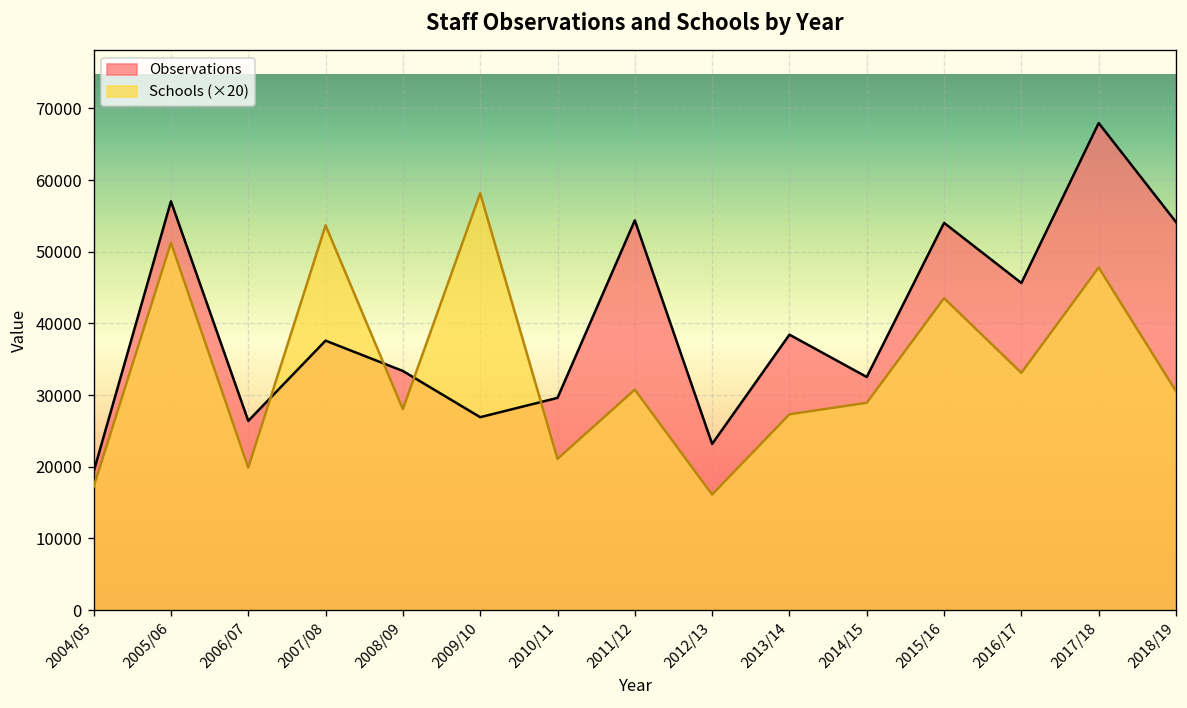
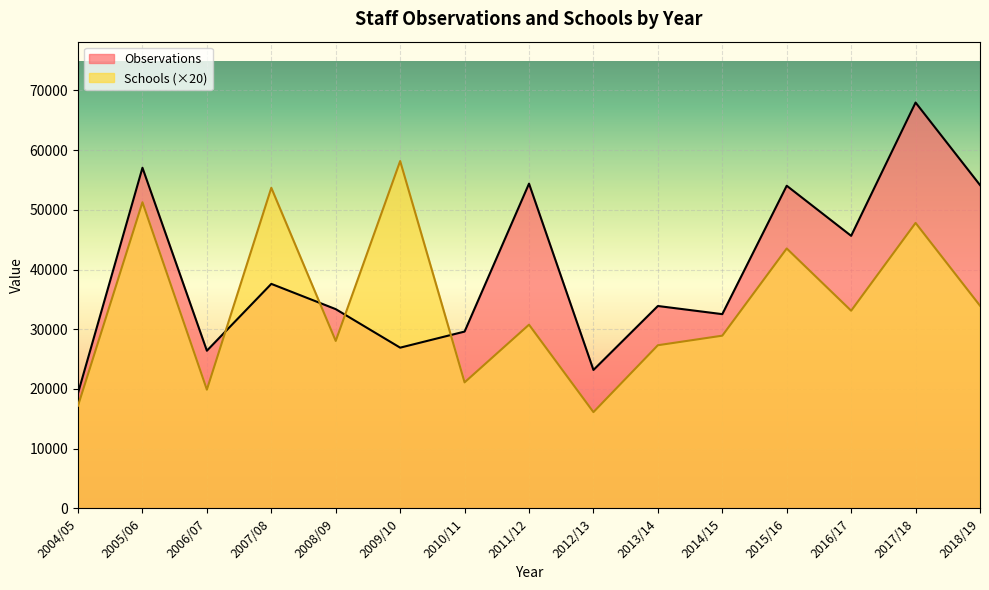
Observations, 2013/14: 38000 -> 34000
Schools (×20), 2018/19: 31000 -> 34000
